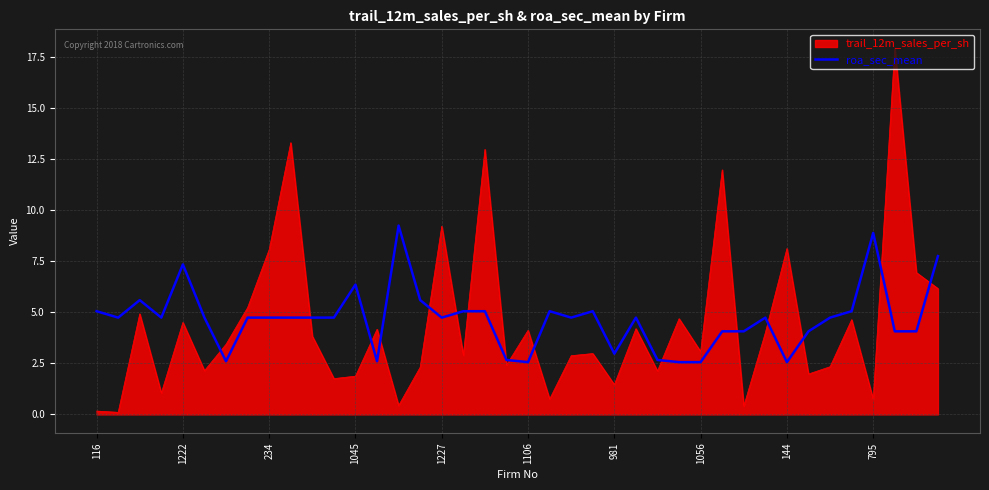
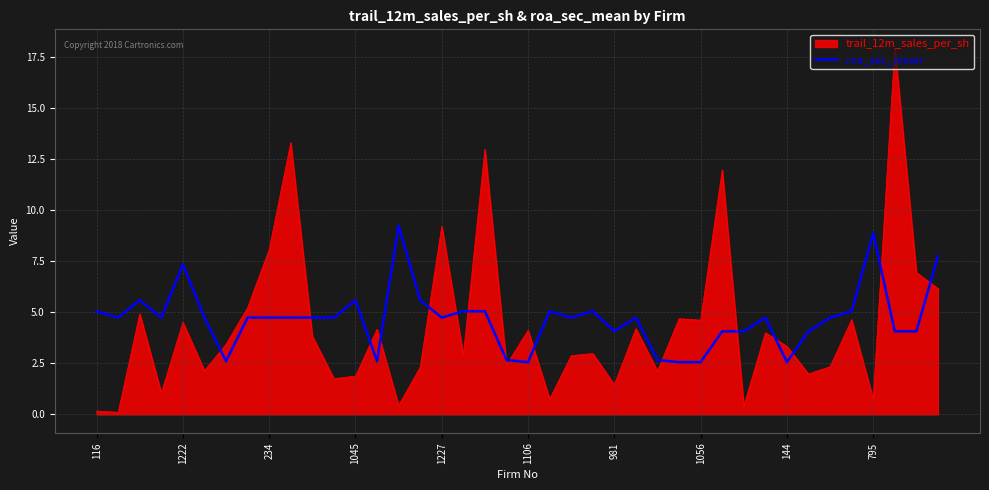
roa_sec_mean, 1045: 6.4 -> 5.6
roa_sec_mean, 981: 3.0 -> 4.1
trail_12m_sales_per_sh, 1056: 3.1 -> 4.6
trail_12m_sales_per_sh, 144: 8.1 -> 3.3
